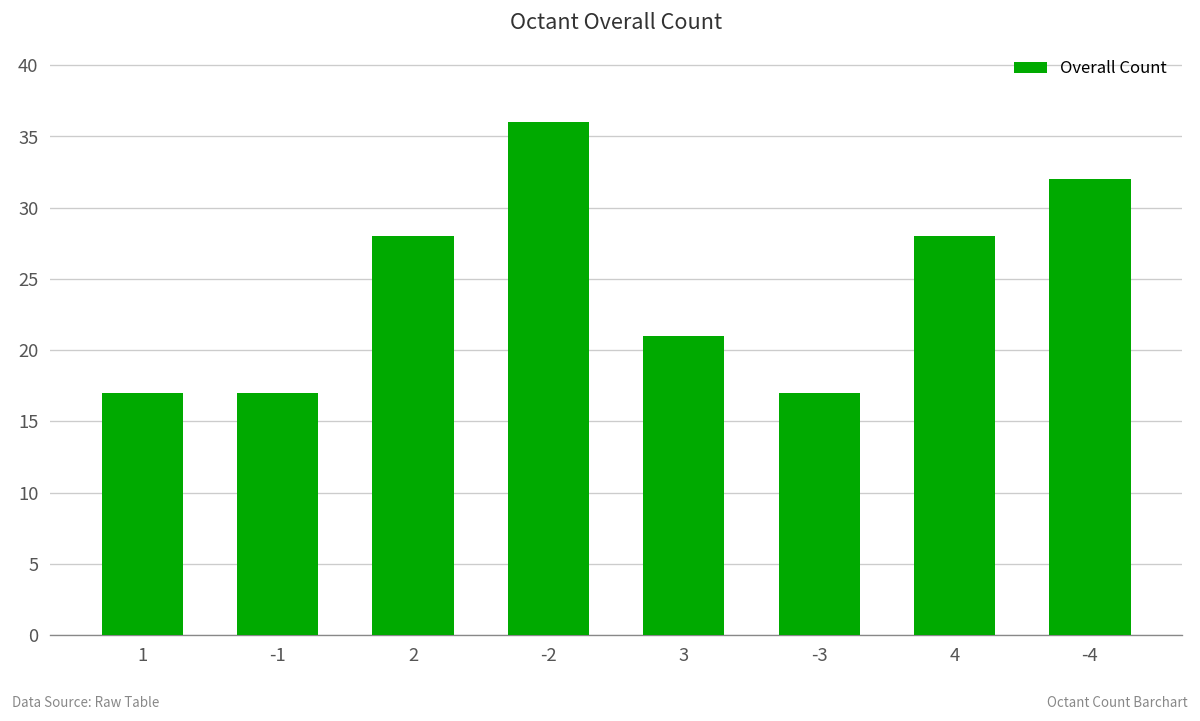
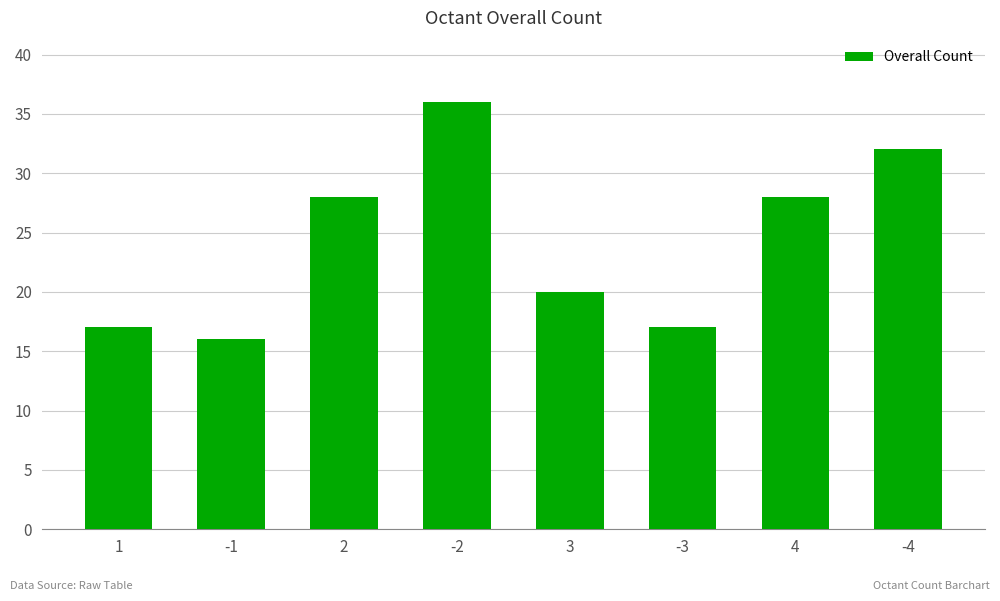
-1: 17 -> 16
3: 21 -> 20
